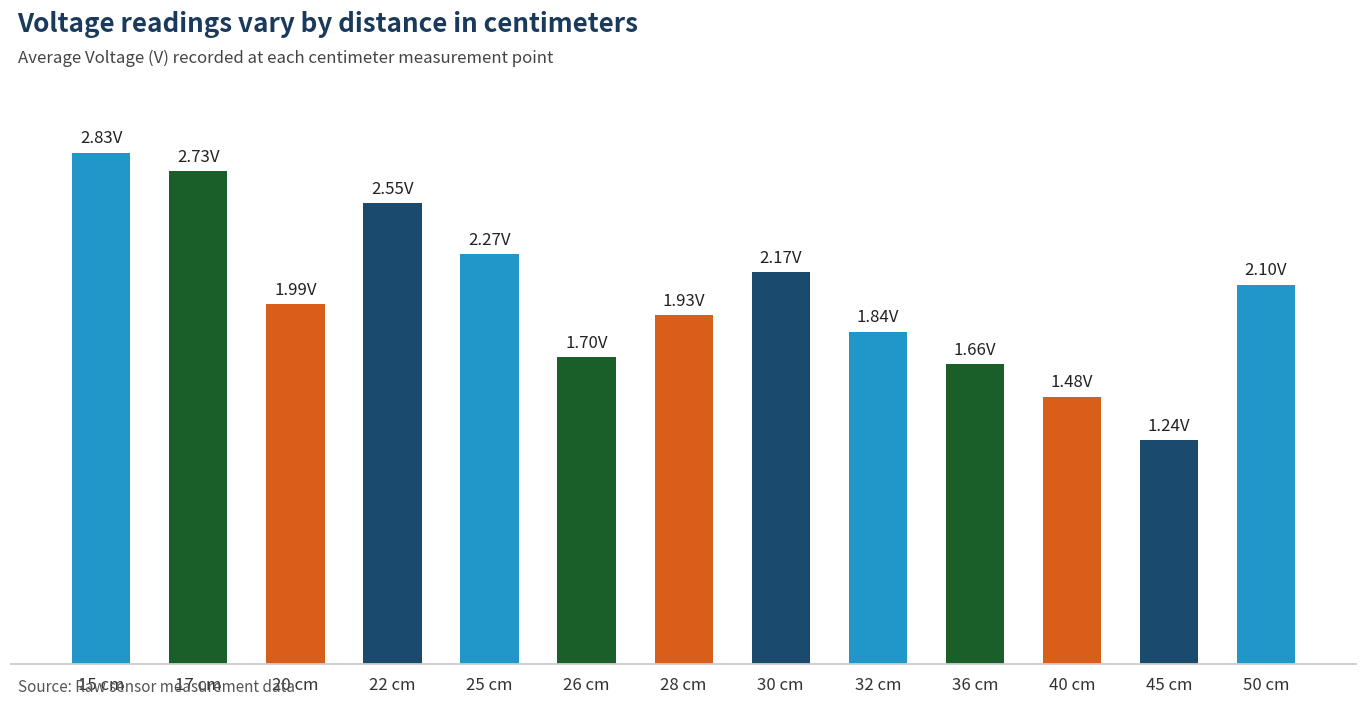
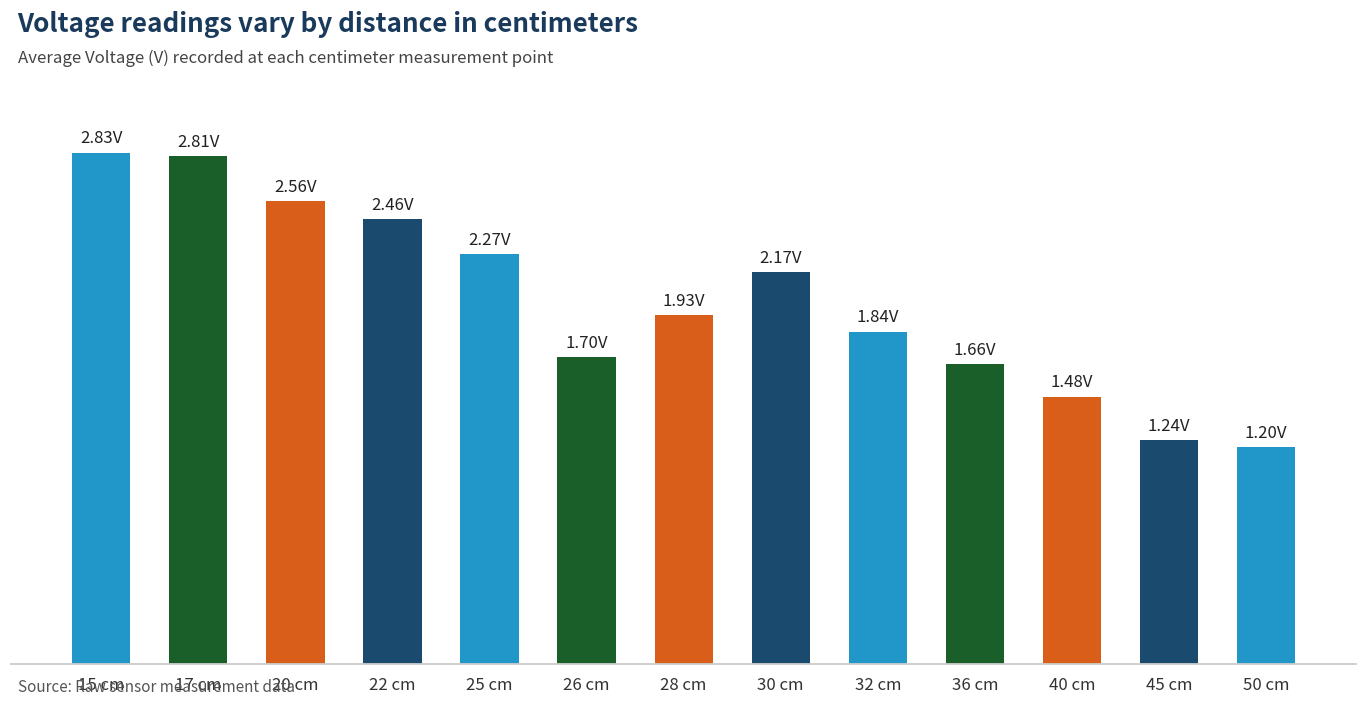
17 cm: 2.73V -> 2.81V
20 cm: 1.99V -> 2.56V
22 cm: 2.55V -> 2.46V
50 cm: 2.10V -> 1.20V
